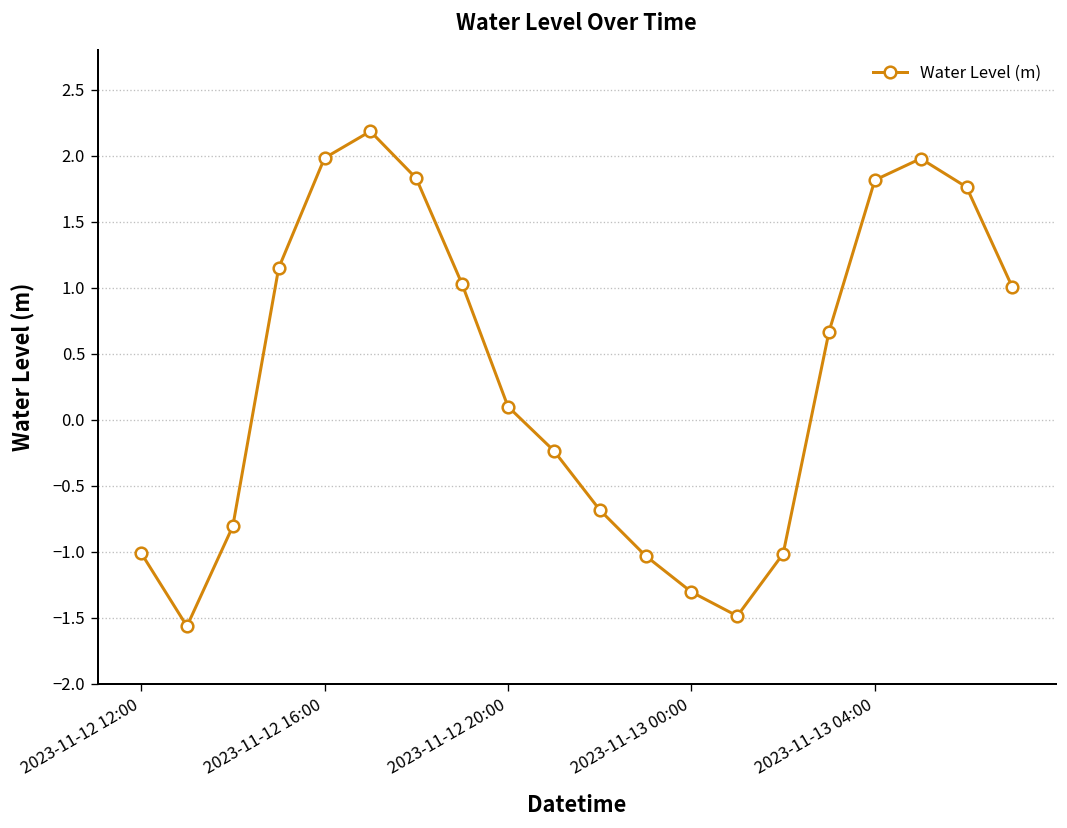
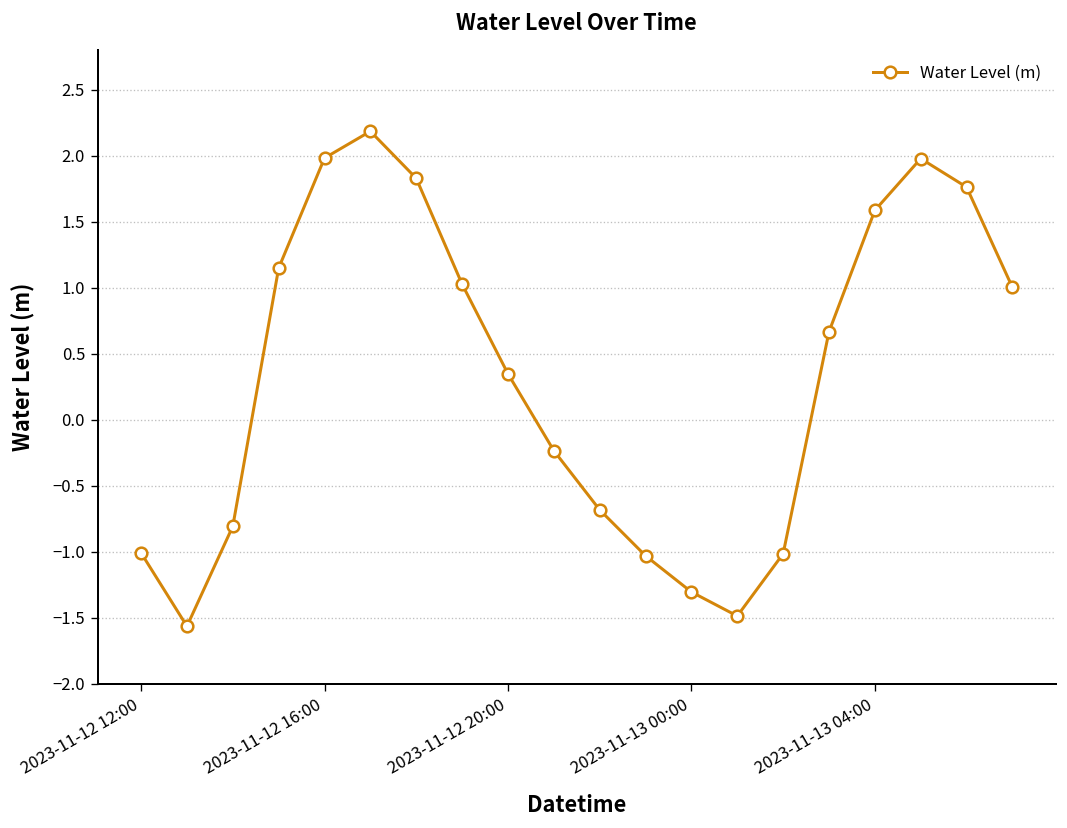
2023-11-12 20:00: 0.10 -> 0.35
2023-11-13 04:00: 1.81 -> 1.59
